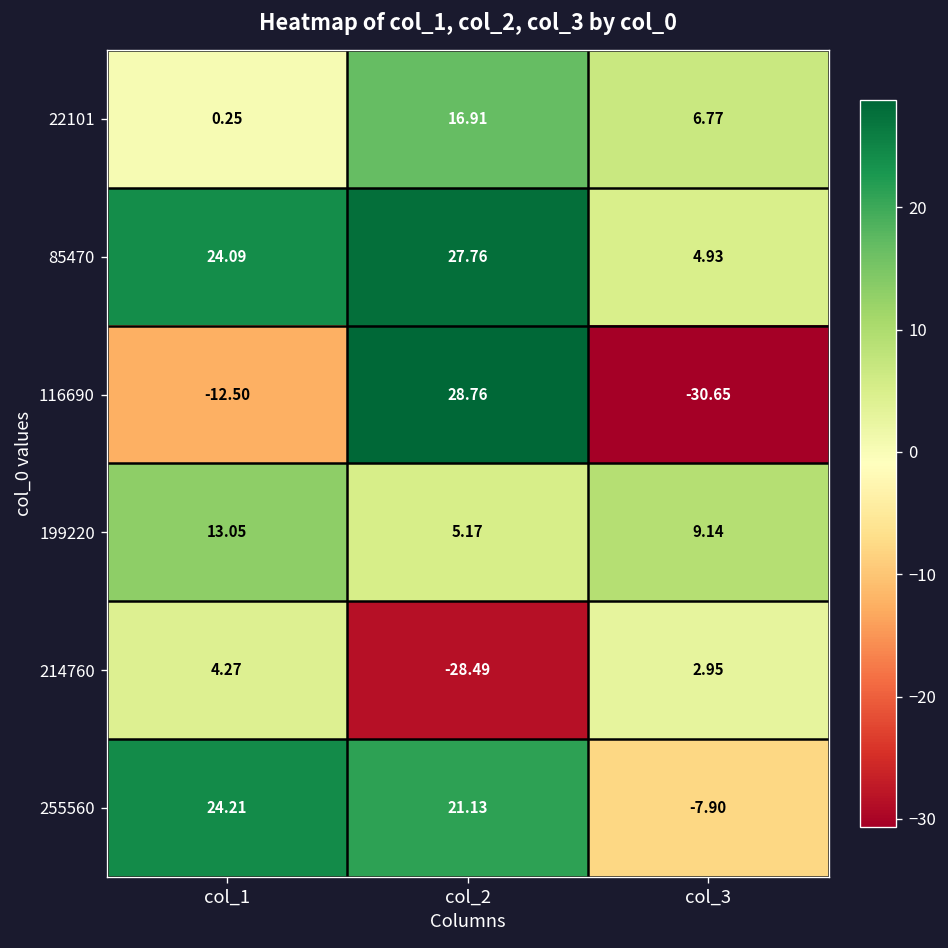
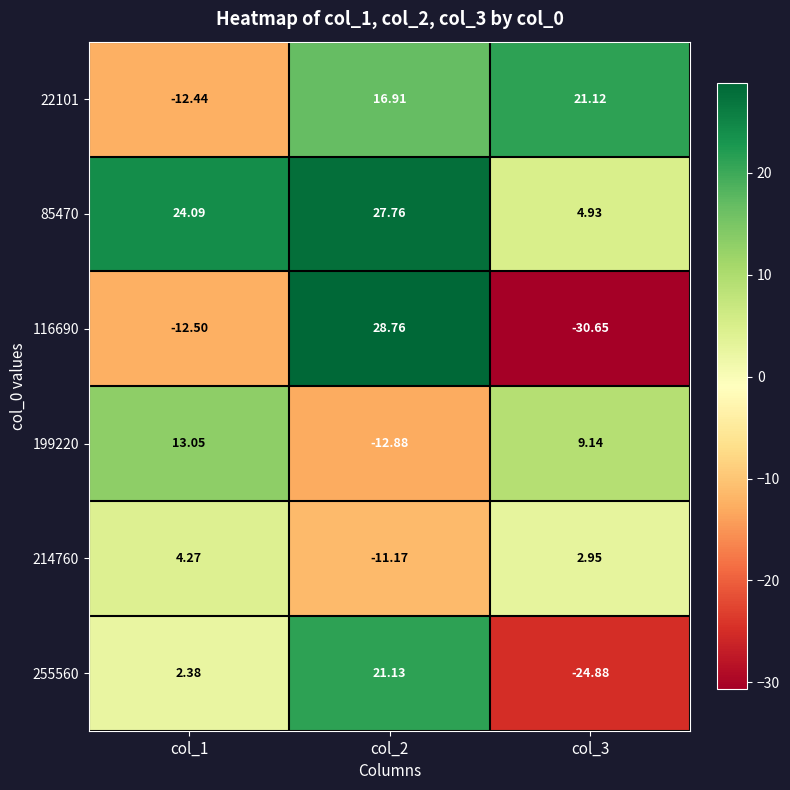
22101, col_1: 0.25 -> -12.44
22101, col_3: 6.77 -> 21.12
199220, col_2: 5.17 -> -12.88
214760, col_2: -28.49 -> -11.17
255560, col_1: 24.21 -> 2.38
255560, col_3: -7.90 -> -24.88
